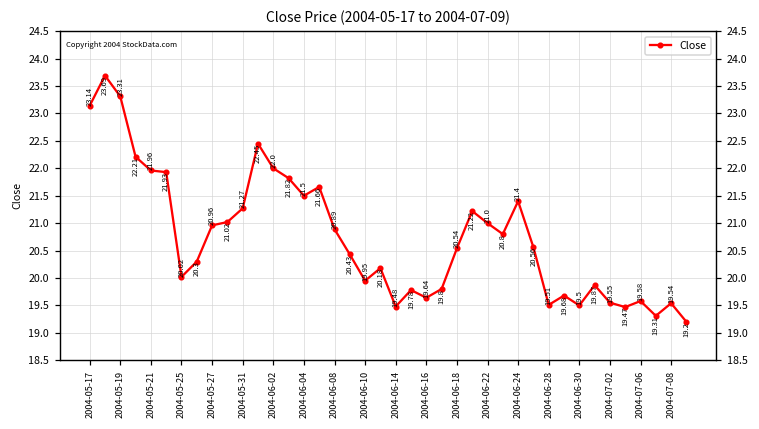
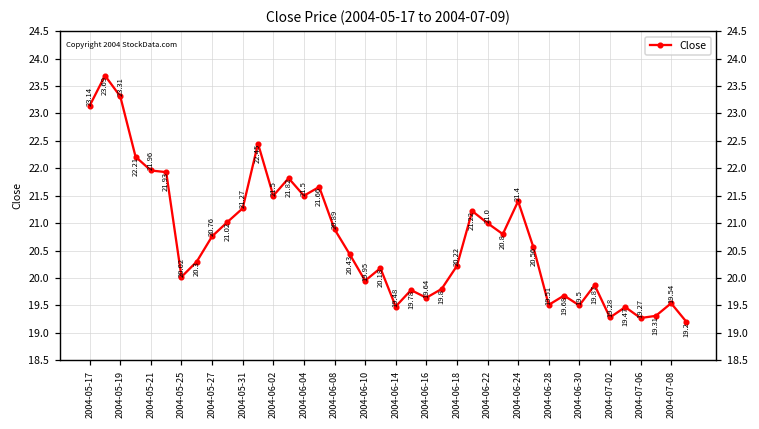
2004-05-27: 20.96 -> 20.76
2004-06-02: 22.0 -> 21.5
2004-06-18: 20.54 -> 20.22
2004-07-02: 19.55 -> 19.28
2004-07-06: 19.58 -> 19.27
